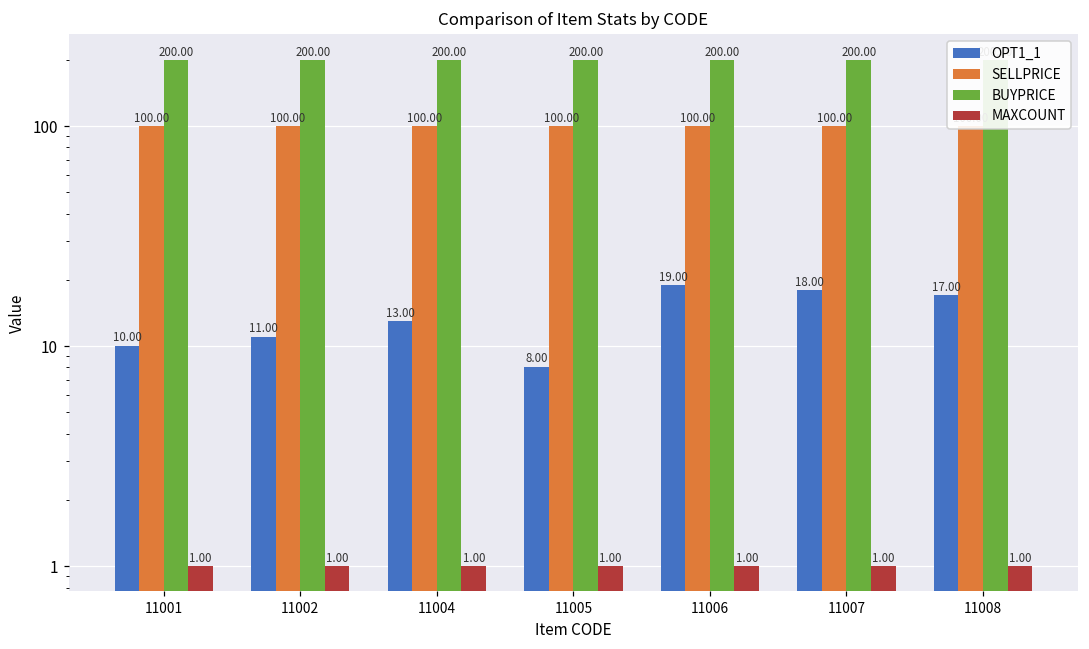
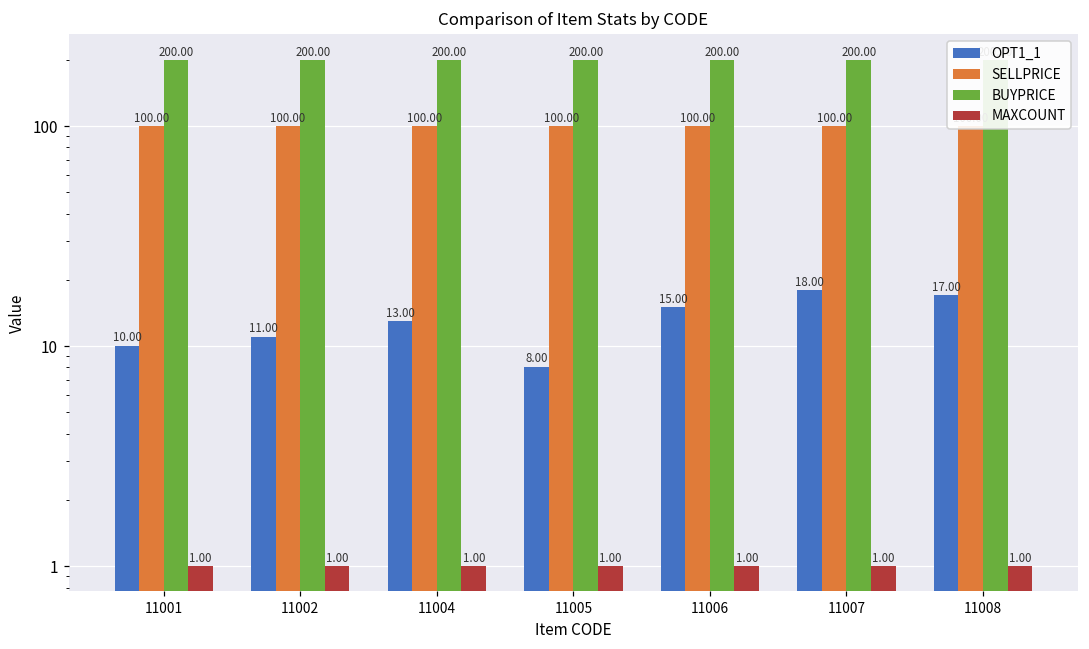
OPT1_1, 11006: 19.00 -> 15.00
